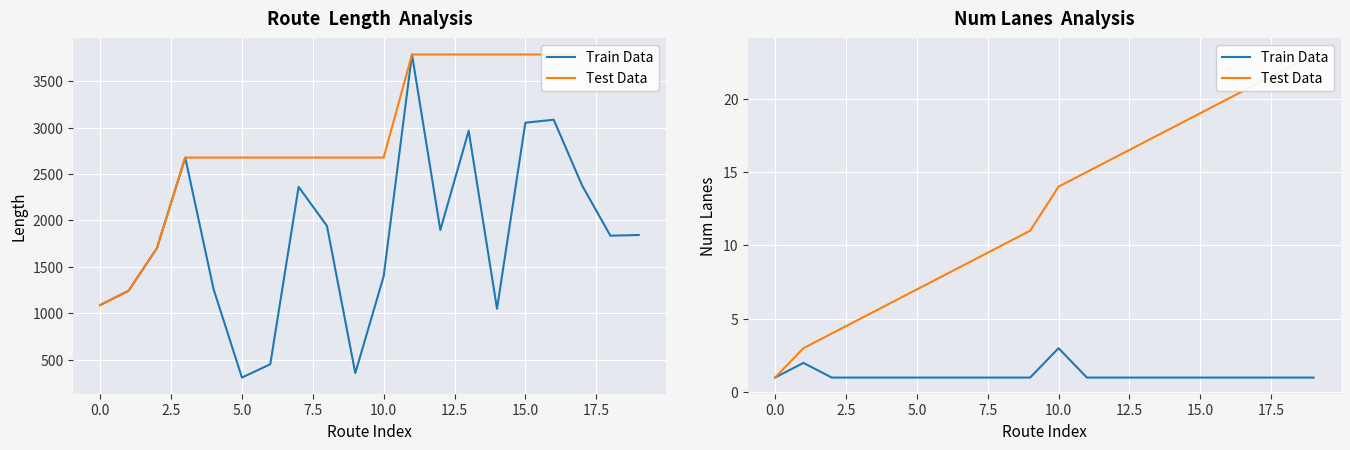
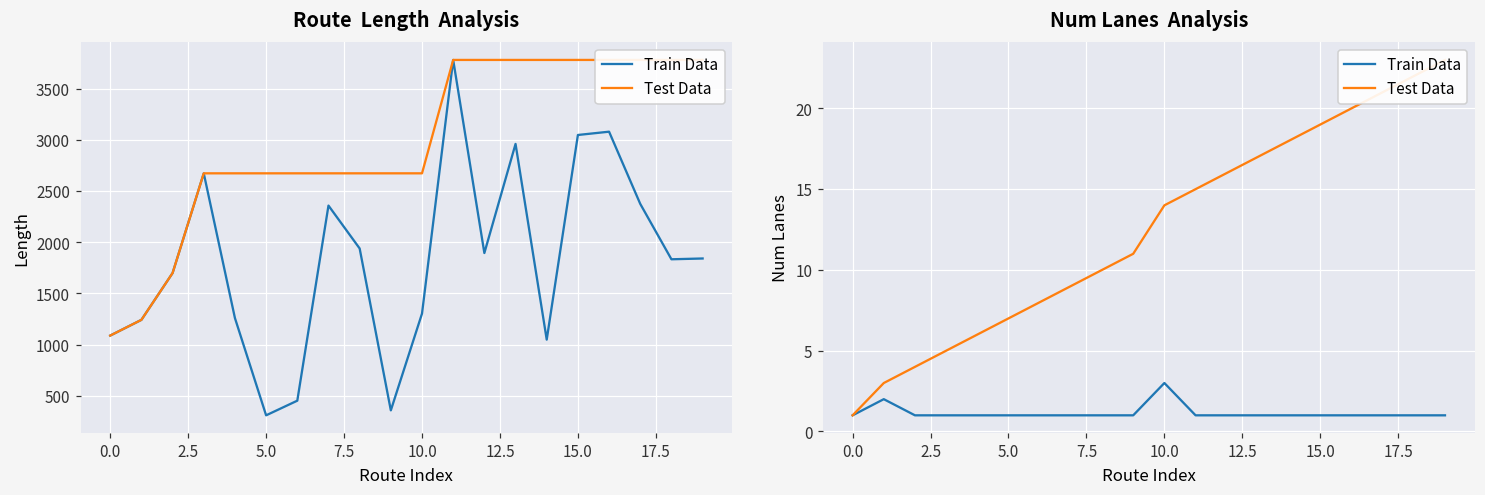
Route Length Analysis, Train Data, 10.0: 1400 -> 1300
